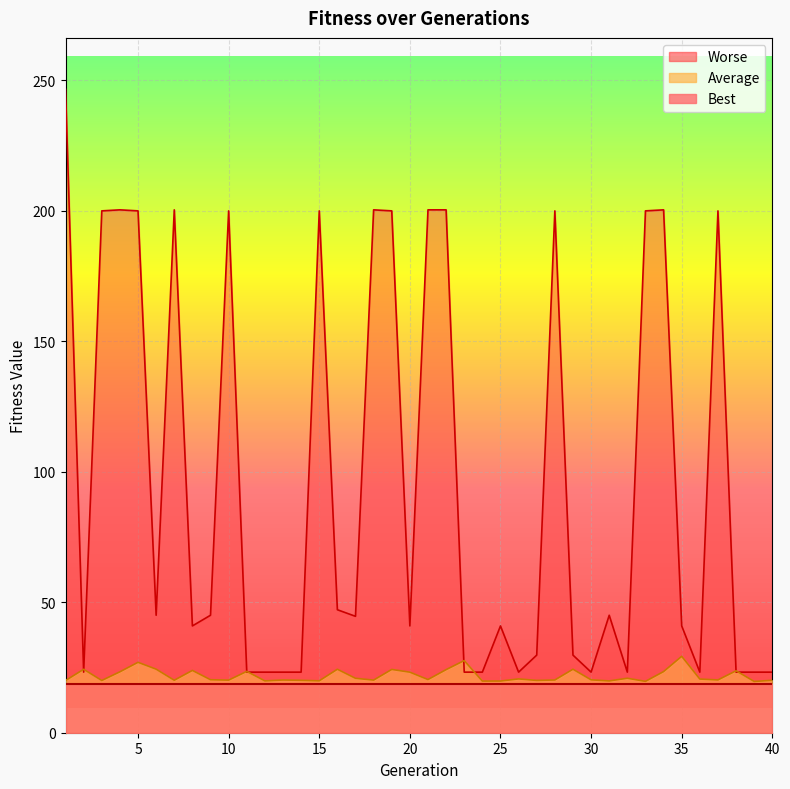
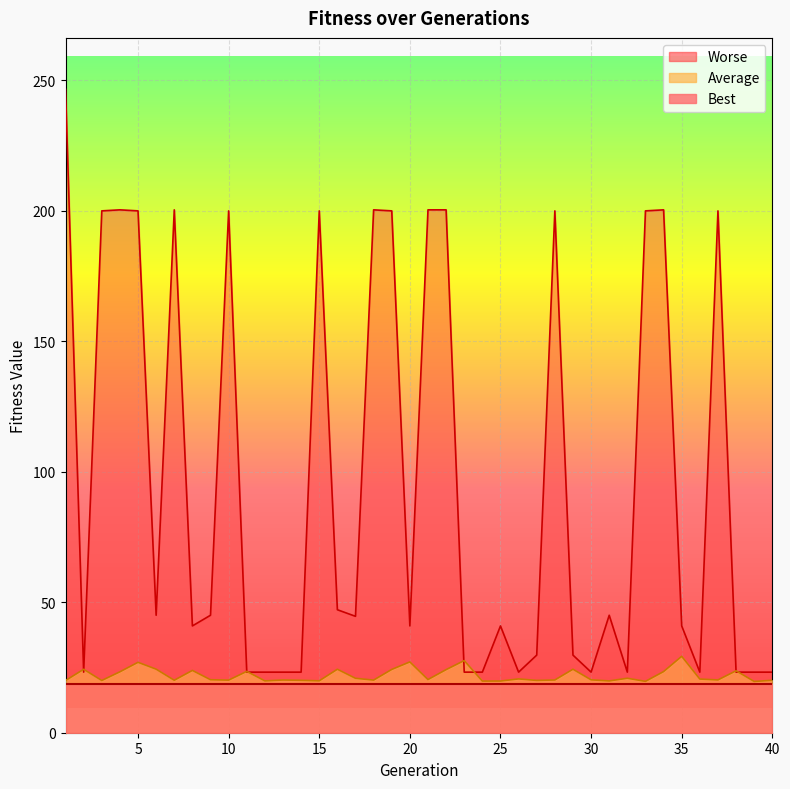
Average, 20: 23 -> 27
